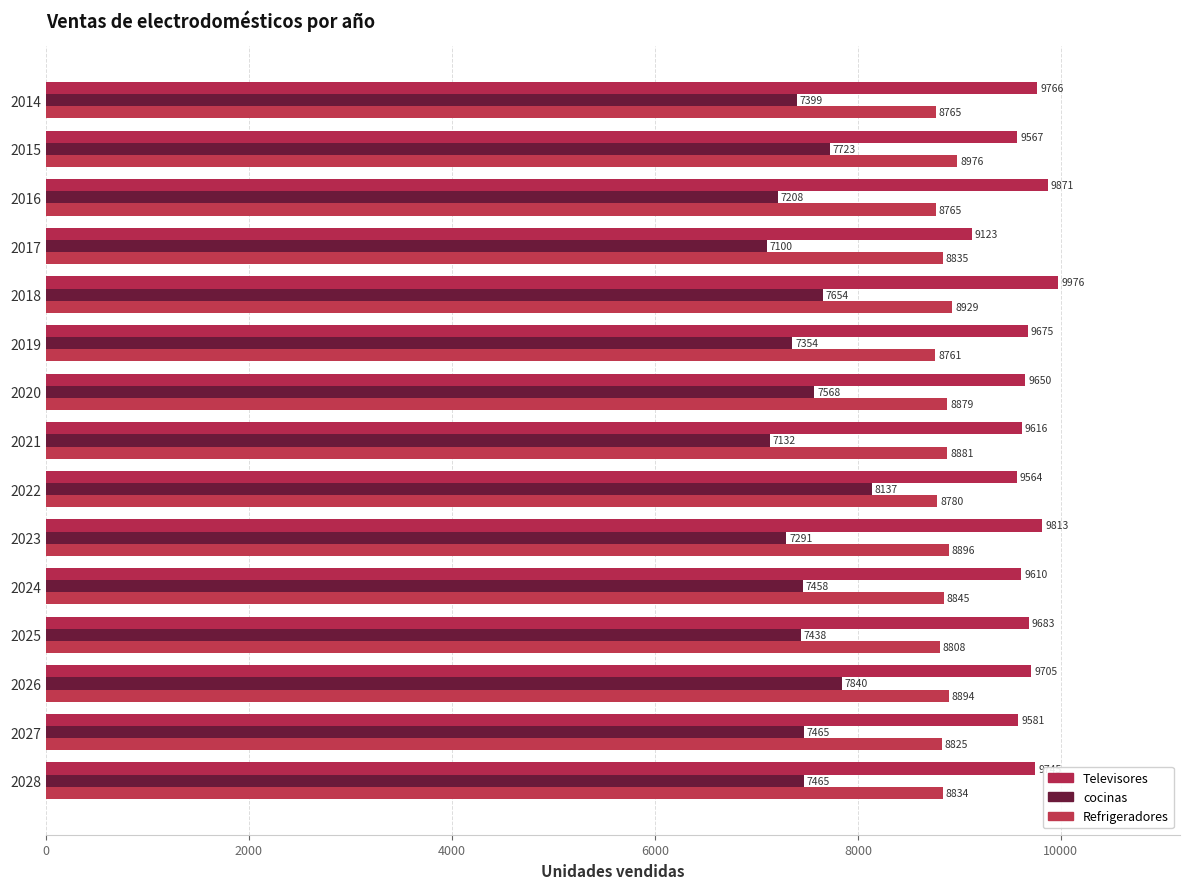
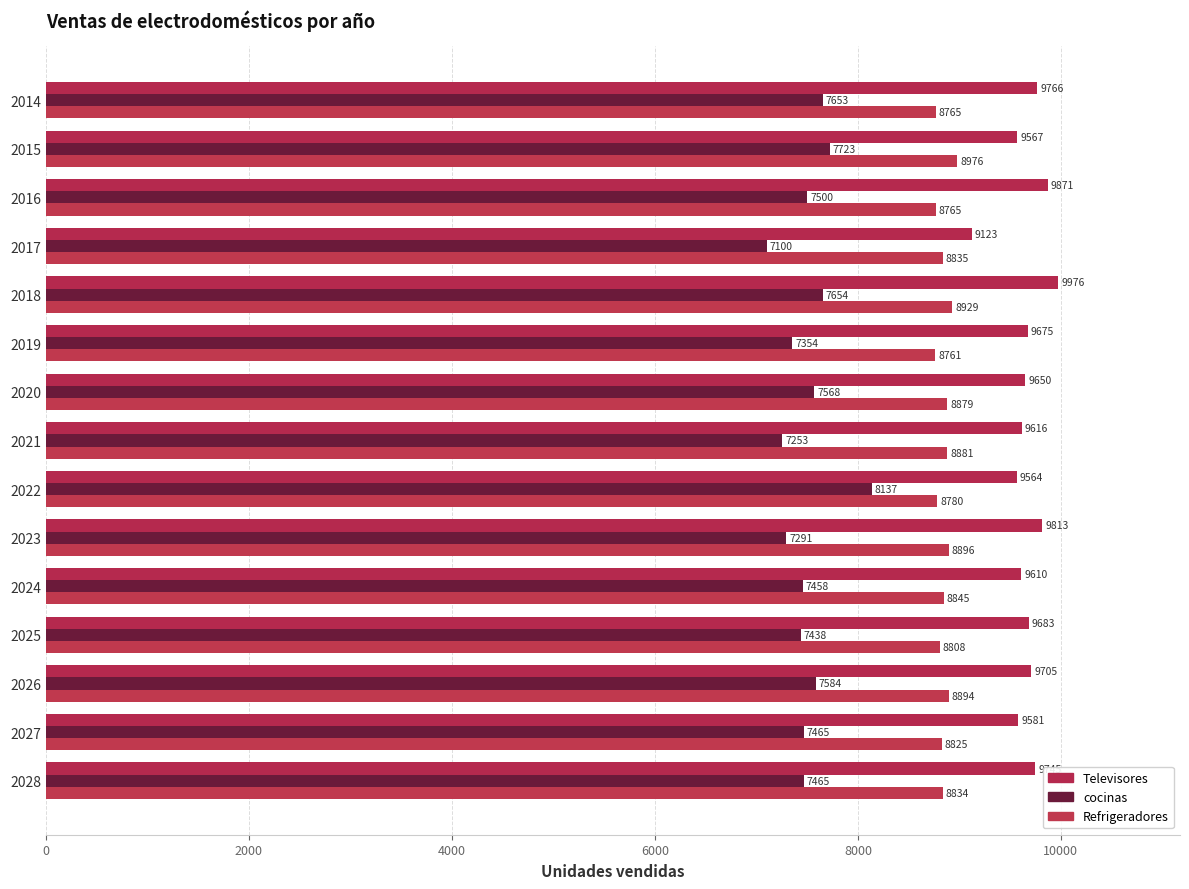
cocinas, 2014: 7399 -> 7653
cocinas, 2016: 7208 -> 7500
cocinas, 2021: 7132 -> 7253
cocinas, 2026: 7840 -> 7584
